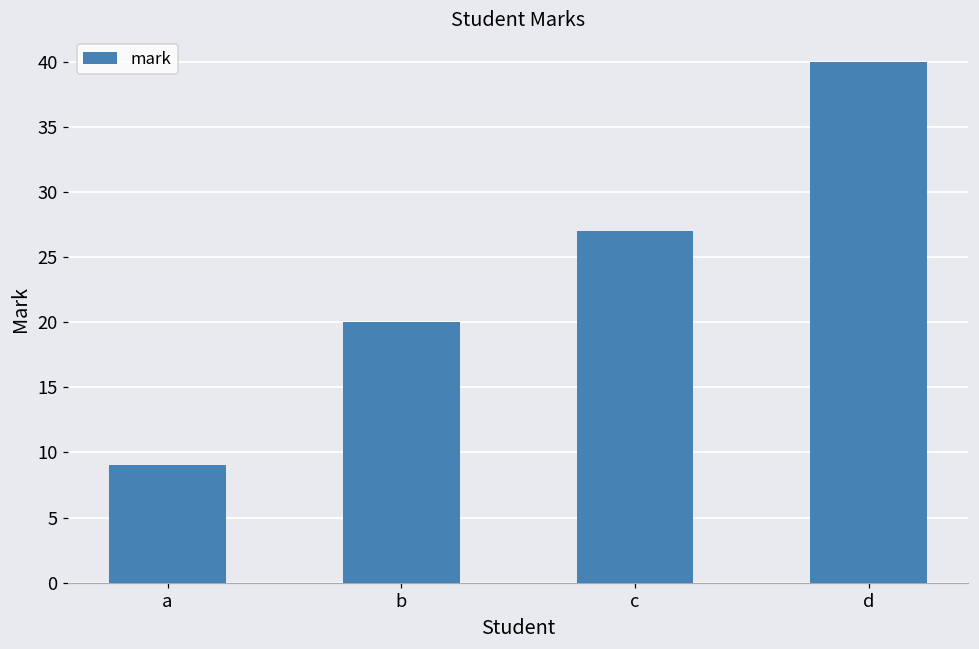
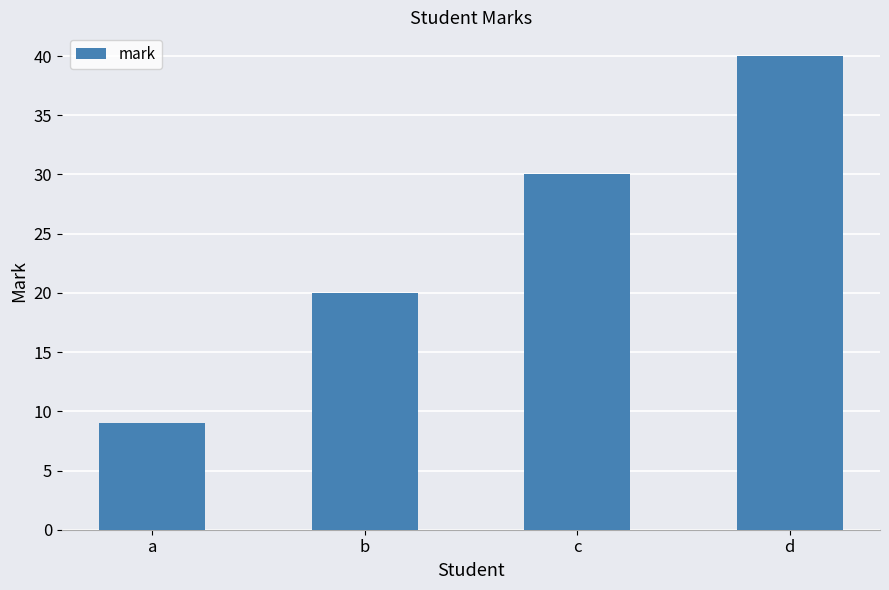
c: 27 -> 30
